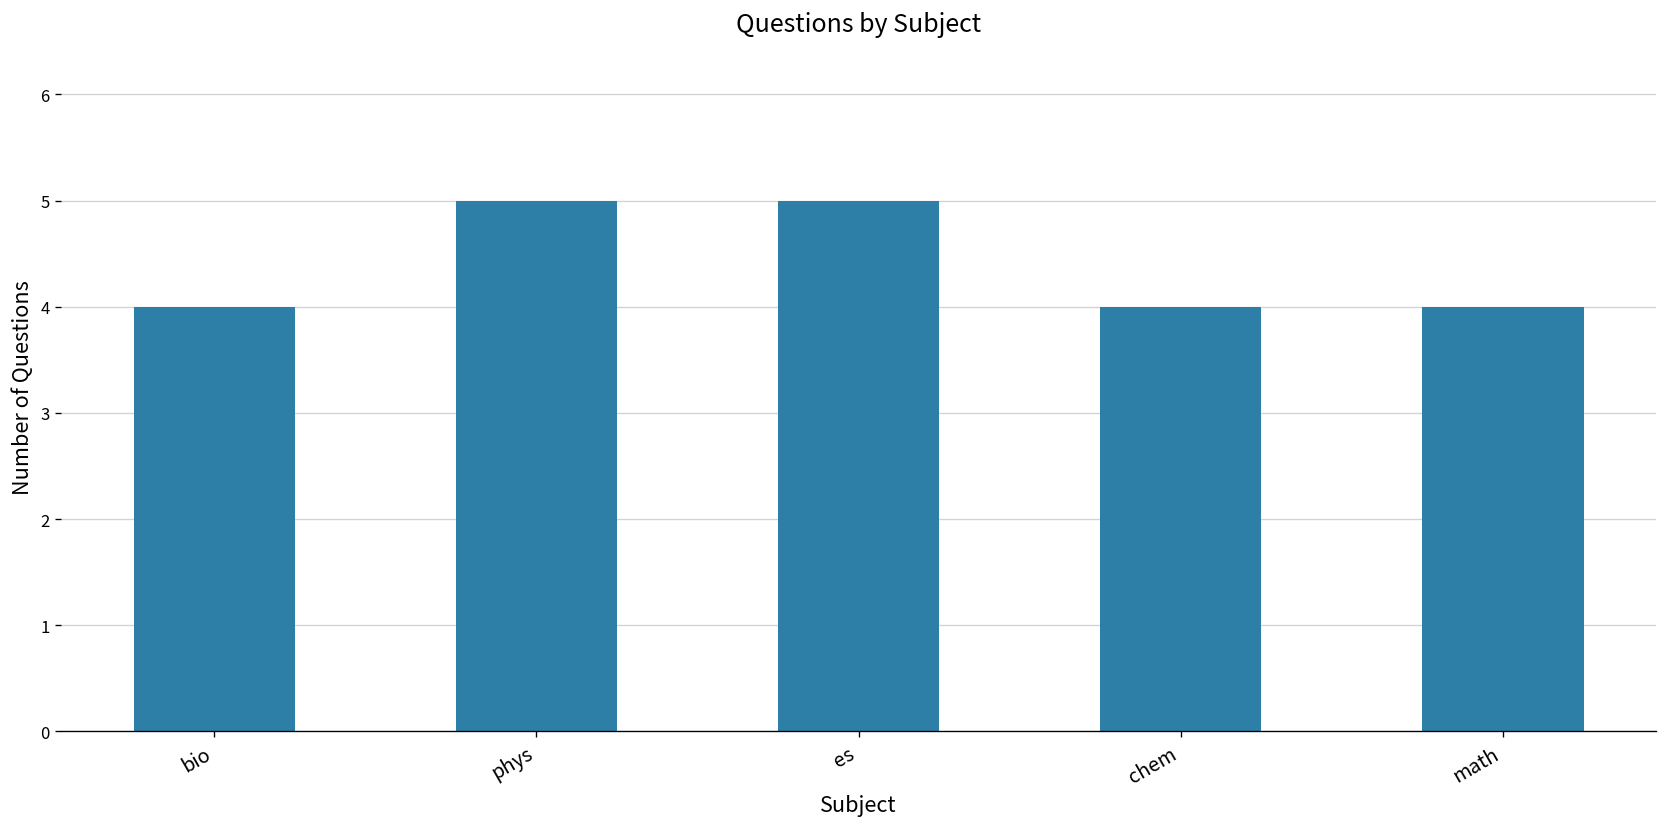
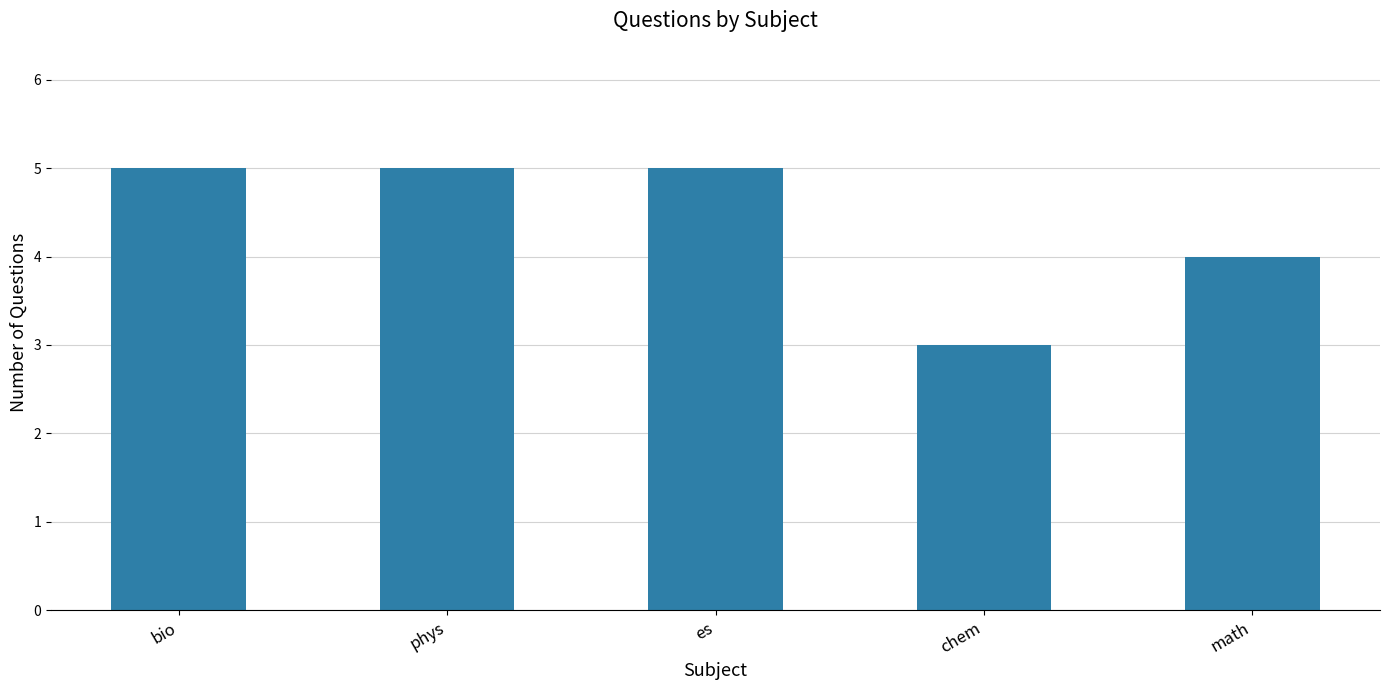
bio: 4 -> 5
chem: 4 -> 3
